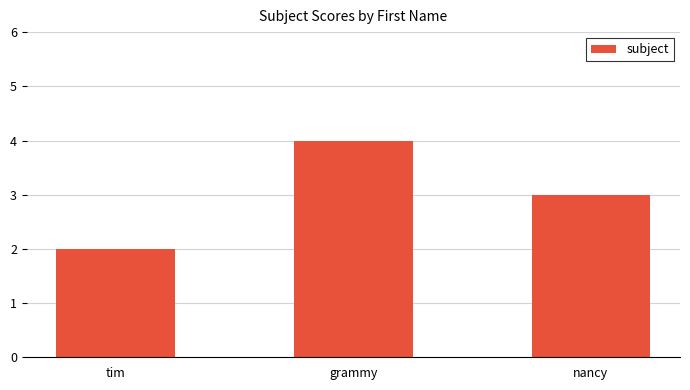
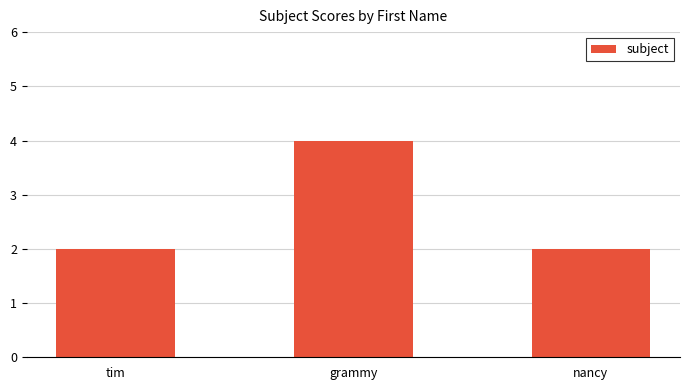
nancy: 3 -> 2
